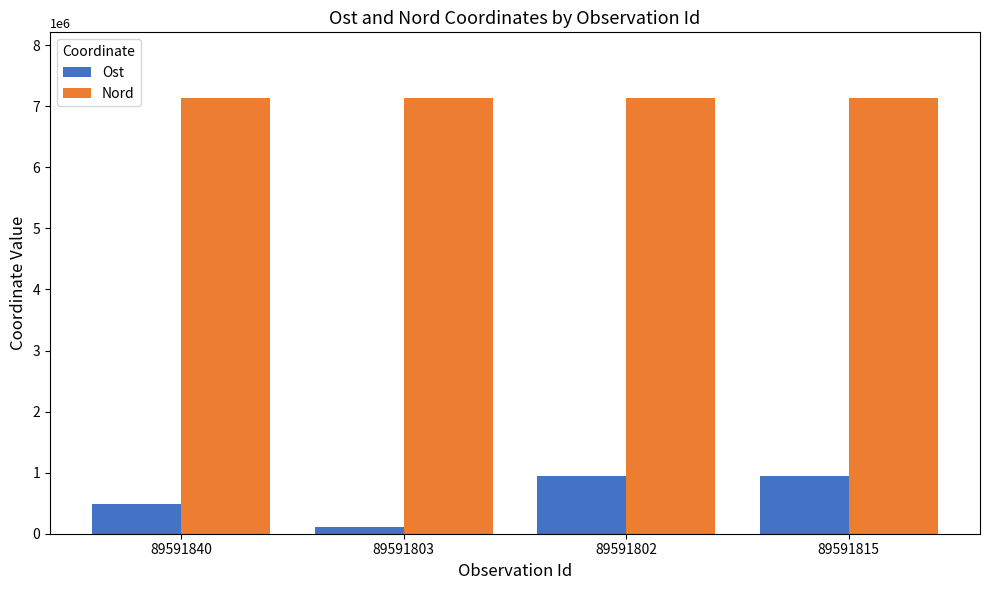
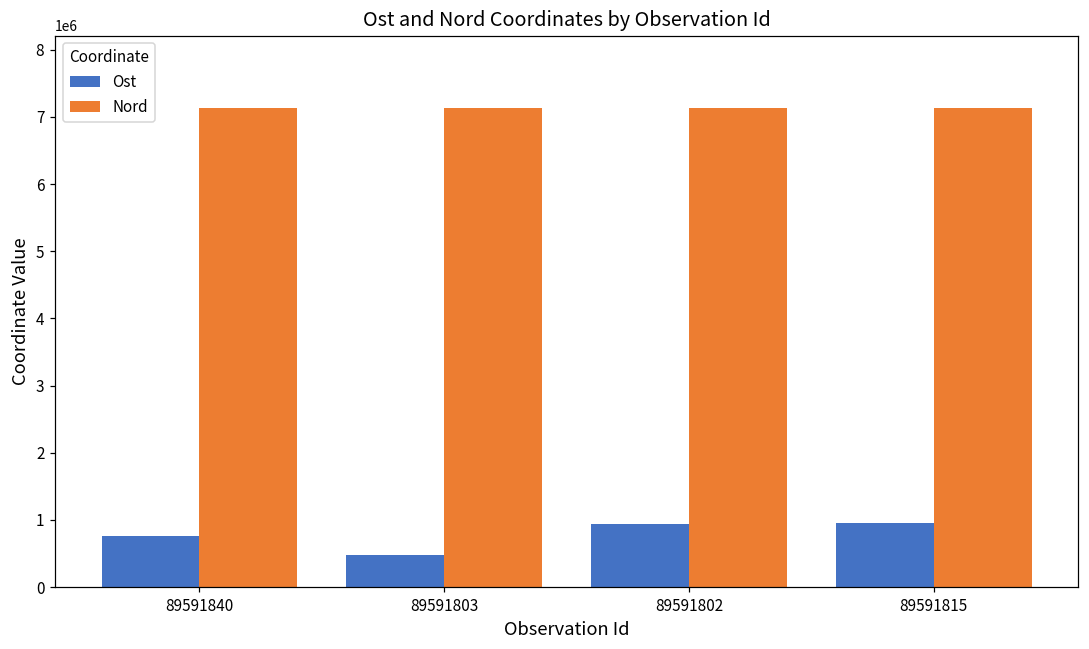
Ost, 89591840: 500000 -> 800000
Ost, 89591803: 100000 -> 500000
